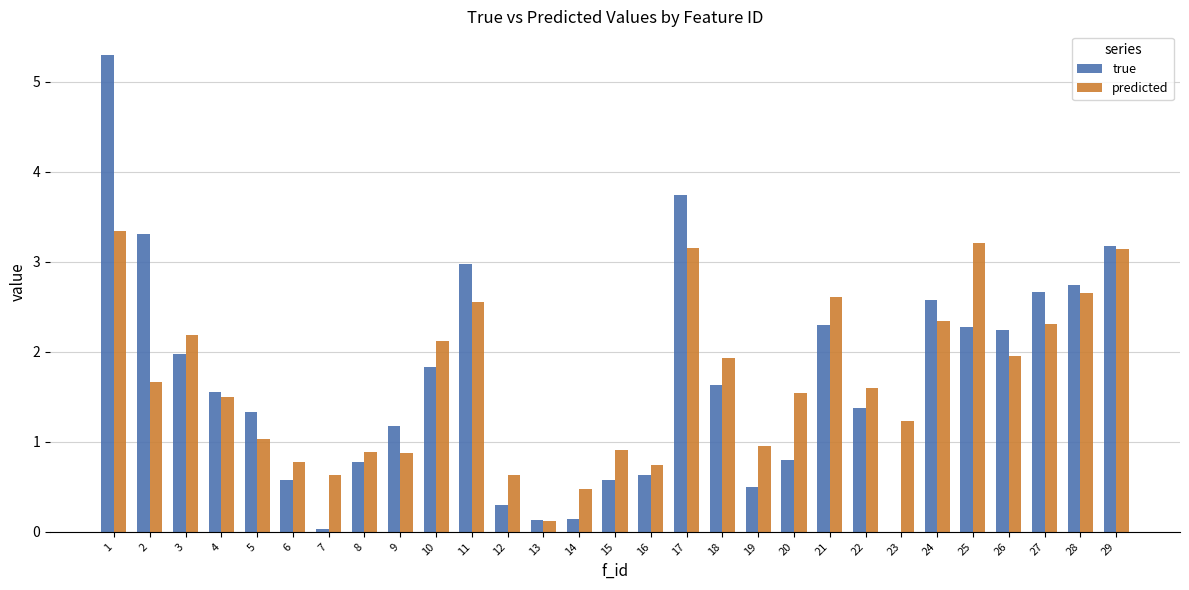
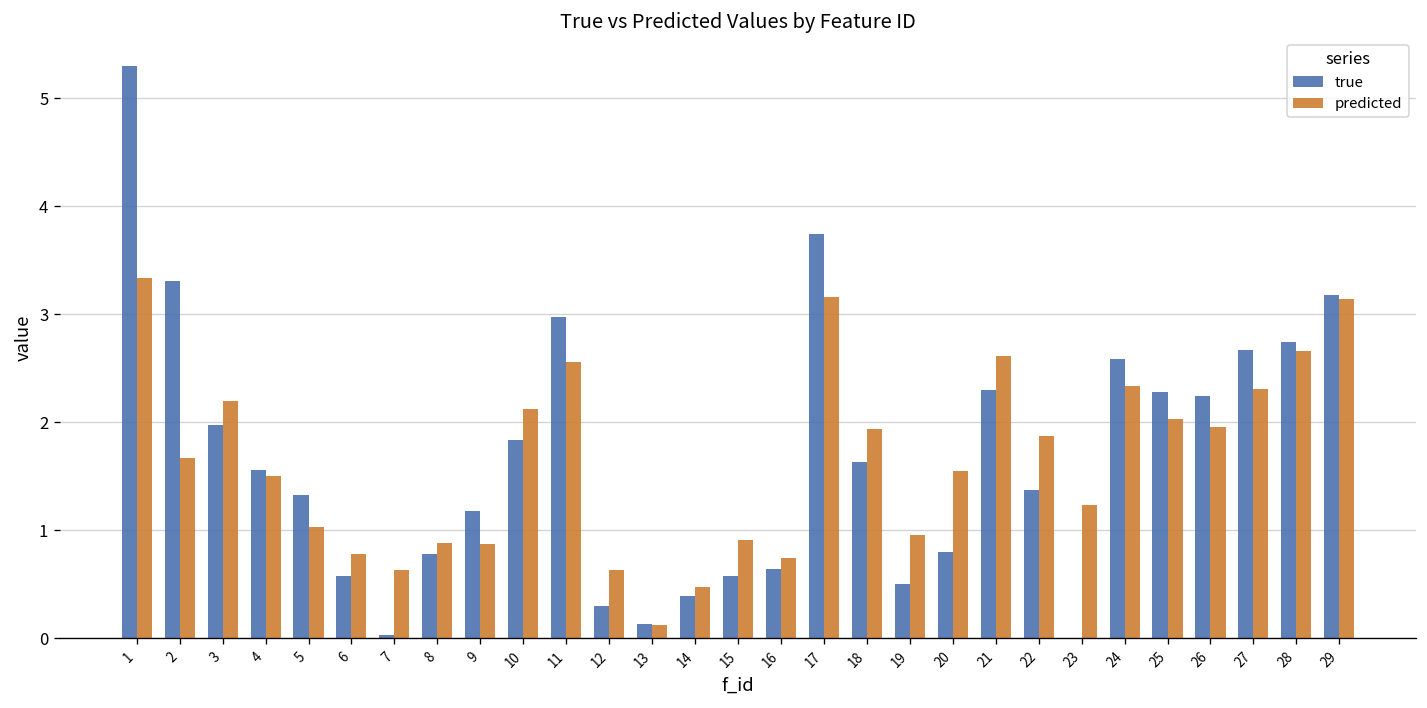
true, 14: 0.1 -> 0.4
predicted, 22: 1.6 -> 1.9
predicted, 25: 3.2 -> 2.0
